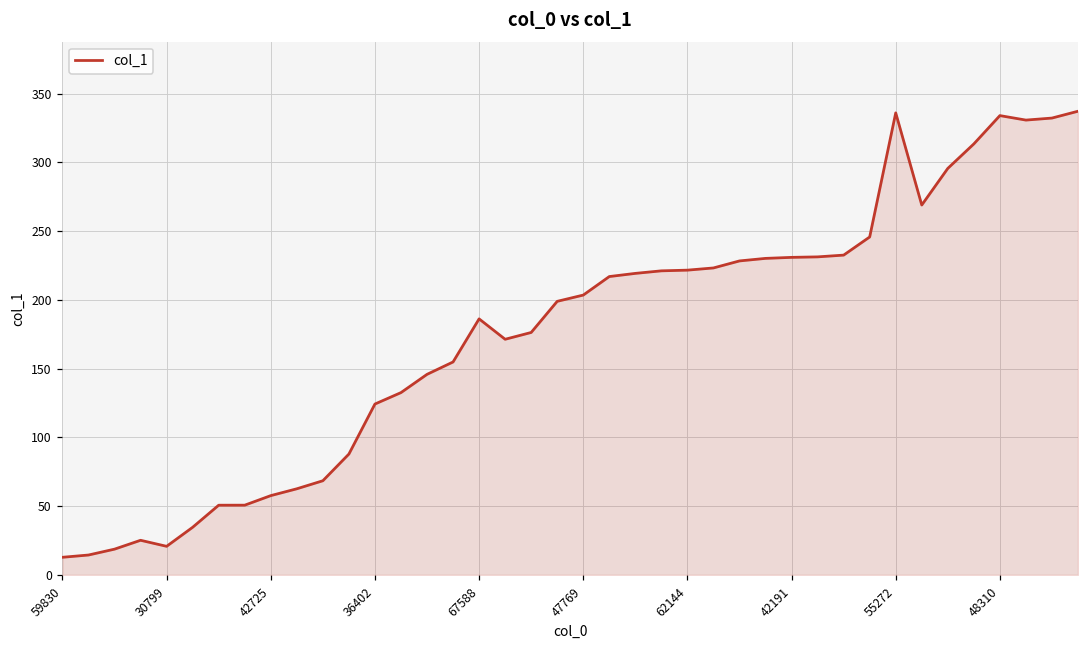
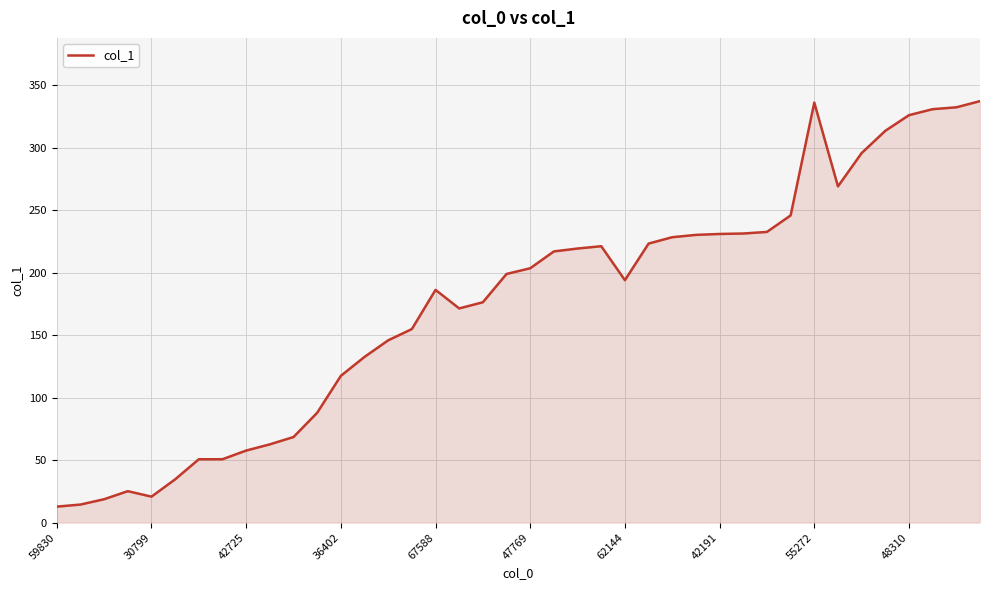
36402: 124 -> 117
62144: 222 -> 194
48310: 334 -> 326
